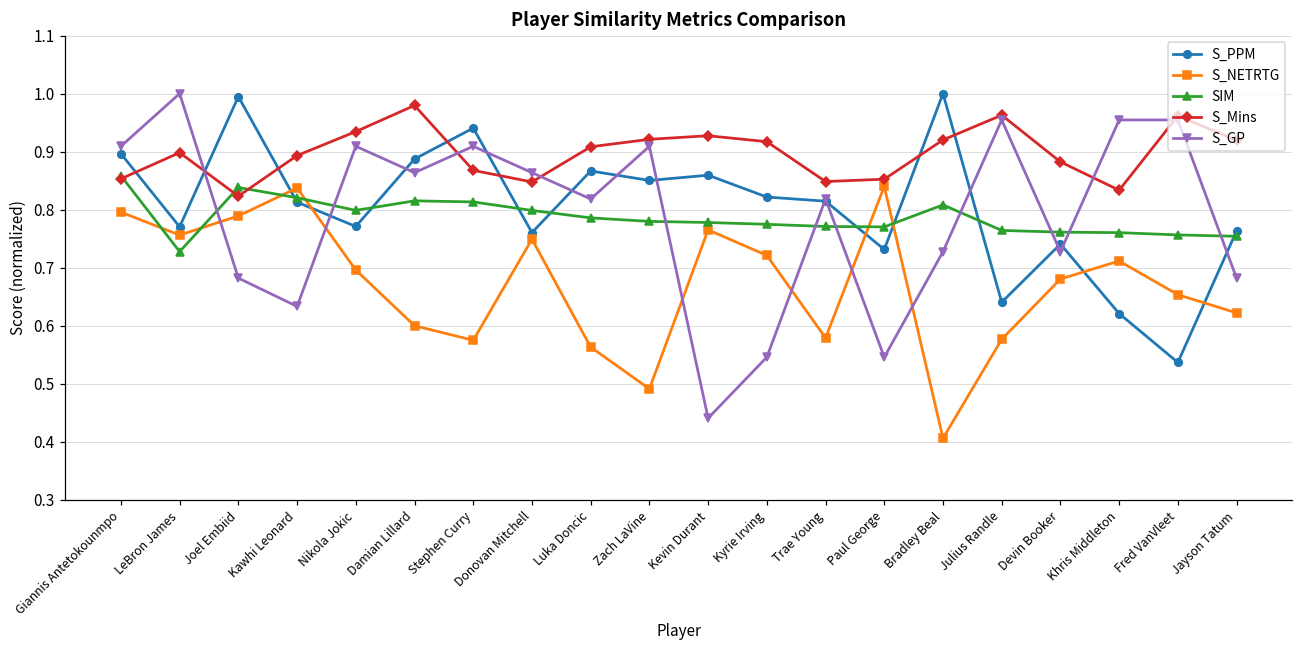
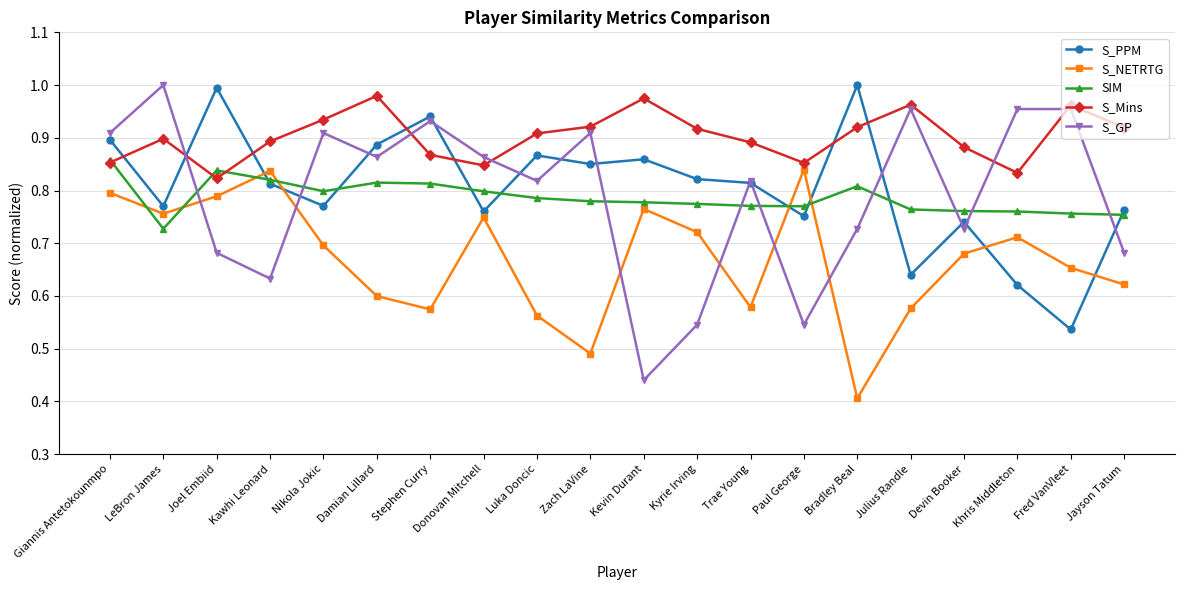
S_GP, Stephen Curry: 0.91 -> 0.93
S_Mins, Kevin Durant: 0.93 -> 0.97
S_Mins, Trae Young: 0.85 -> 0.89
S_PPM, Paul George: 0.73 -> 0.75
